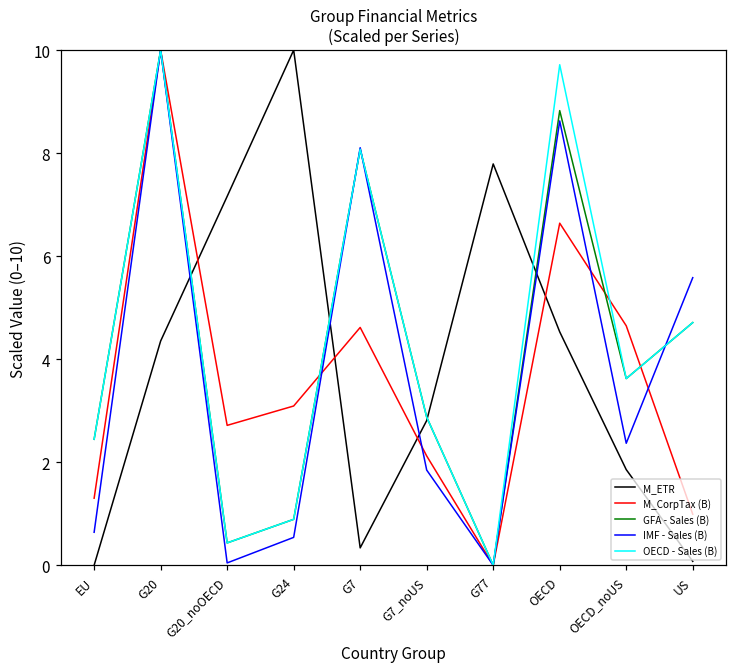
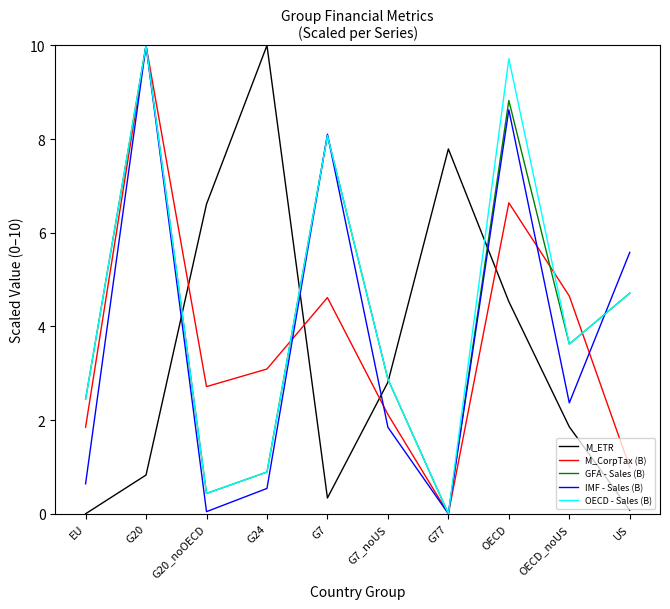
M_CorpTax (B), EU: 1.3 -> 1.8
M_ETR, G20: 4.4 -> 0.8
M_ETR, G20_noOECD: 7.2 -> 6.6
